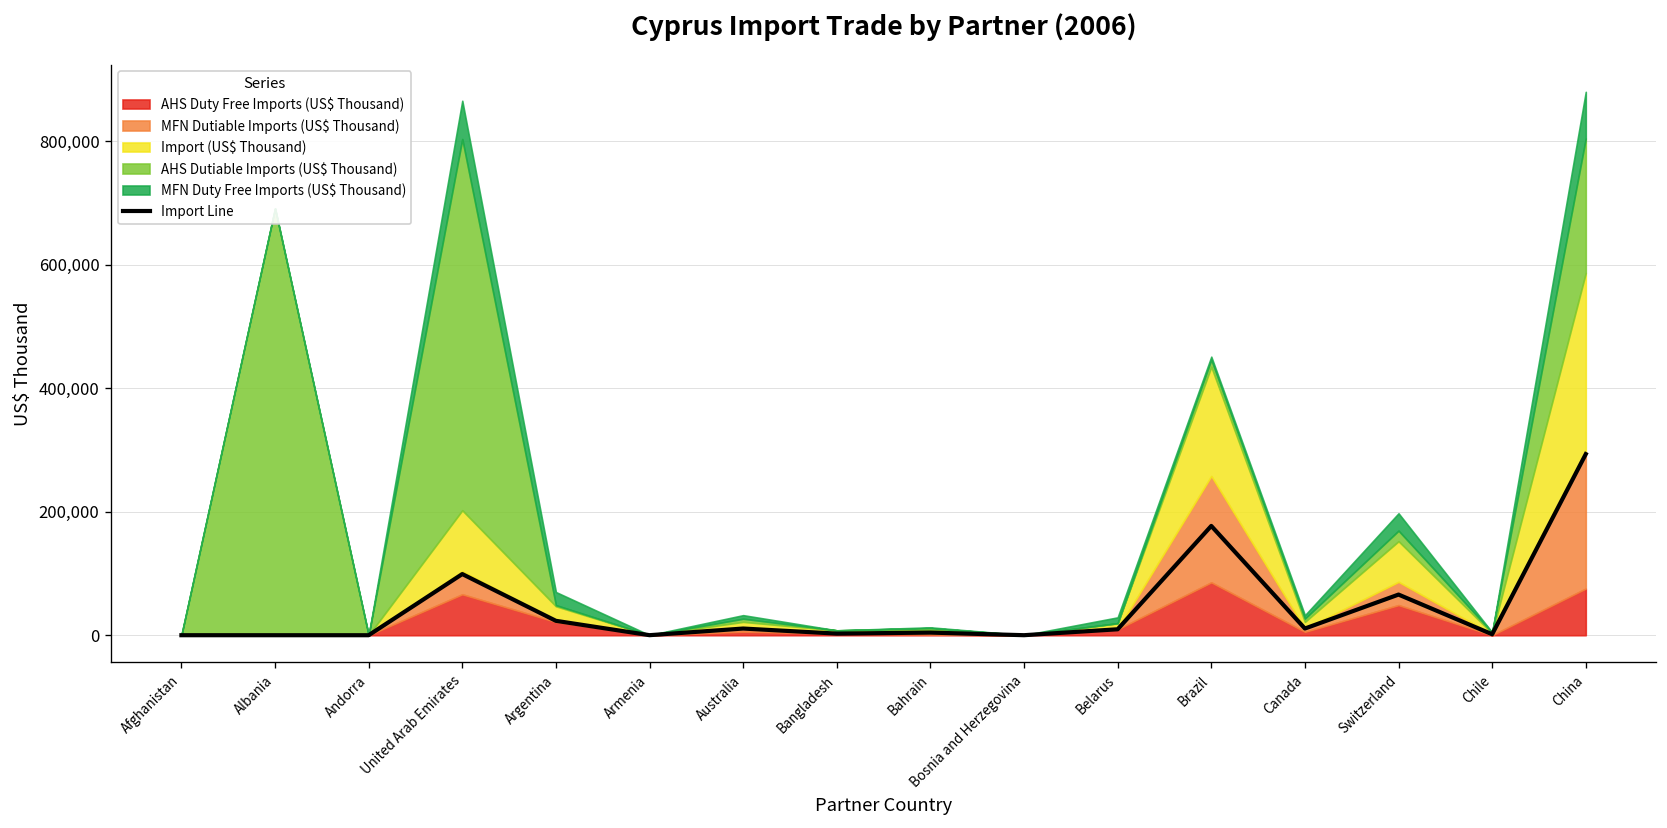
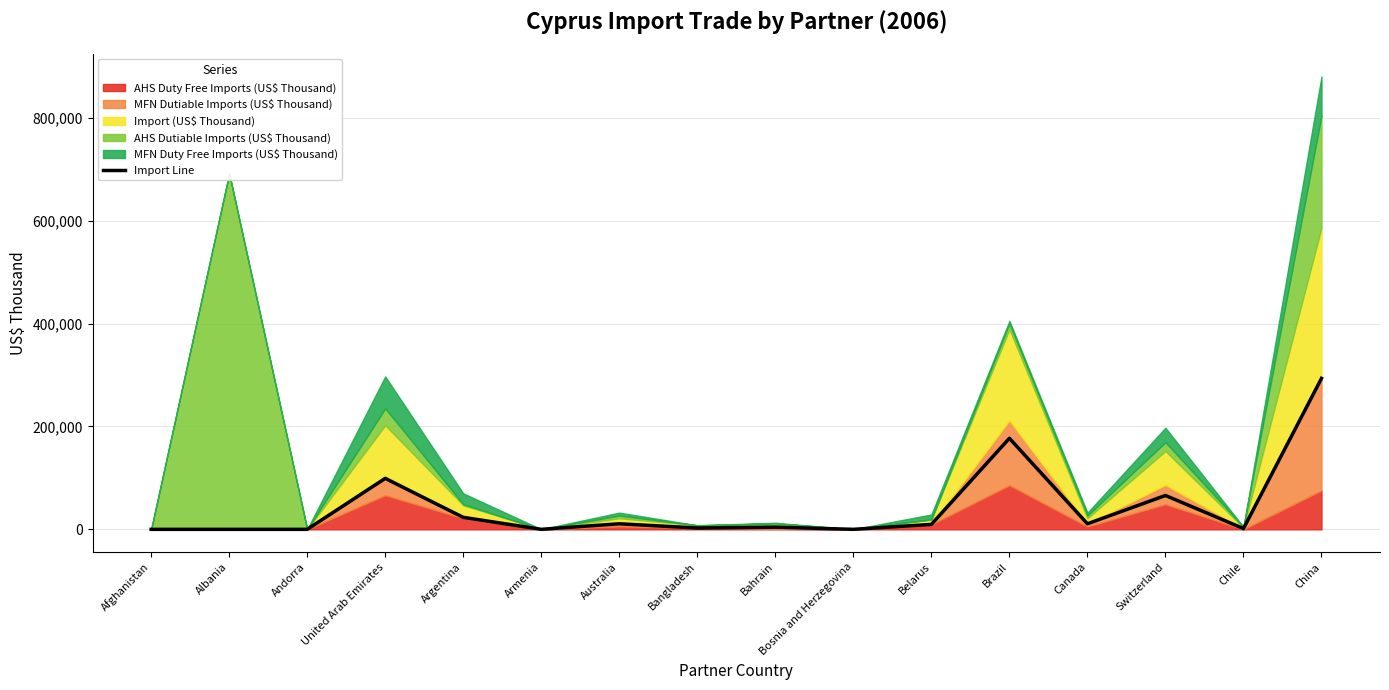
AHS Dutiable Imports (US$ Thousand), United Arab Emirates: 600,000 -> 30,000
MFN Dutiable Imports (US$ Thousand), Brazil: 170,000 -> 130,000
